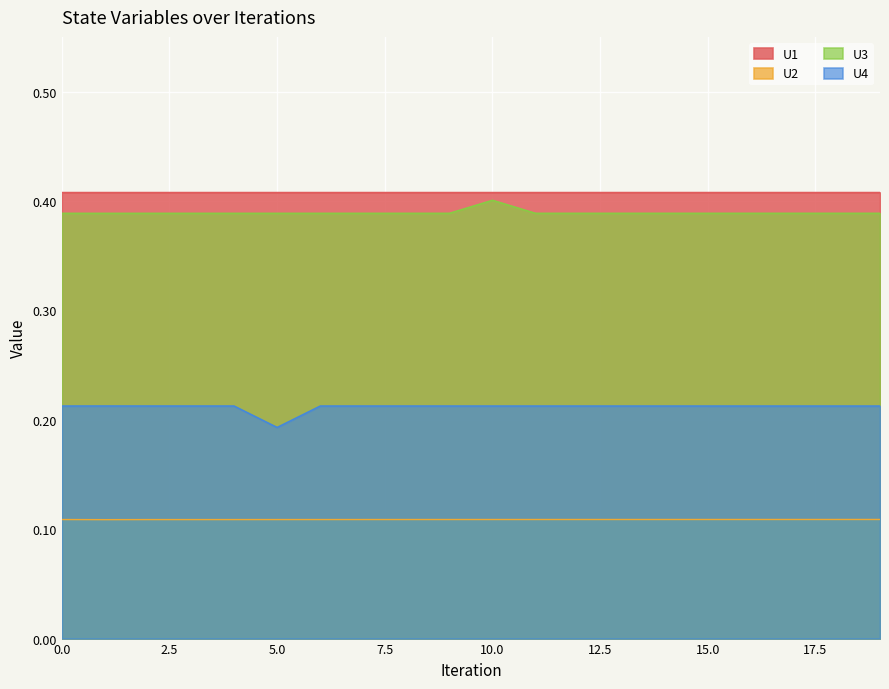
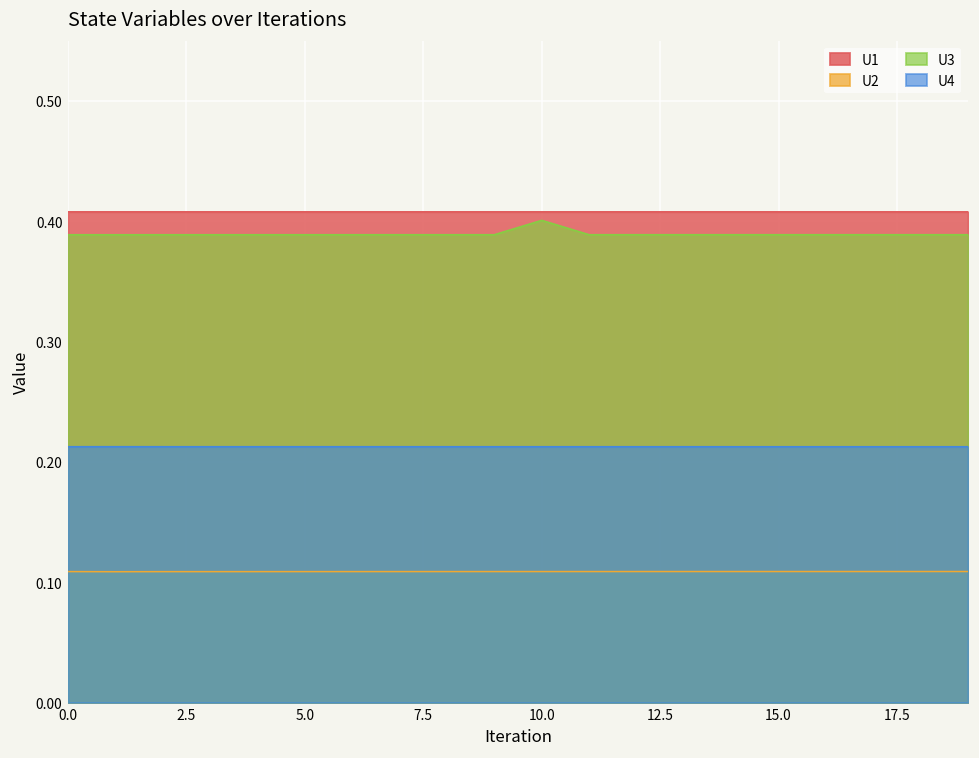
U4, 5.0: 0.193 -> 0.213
